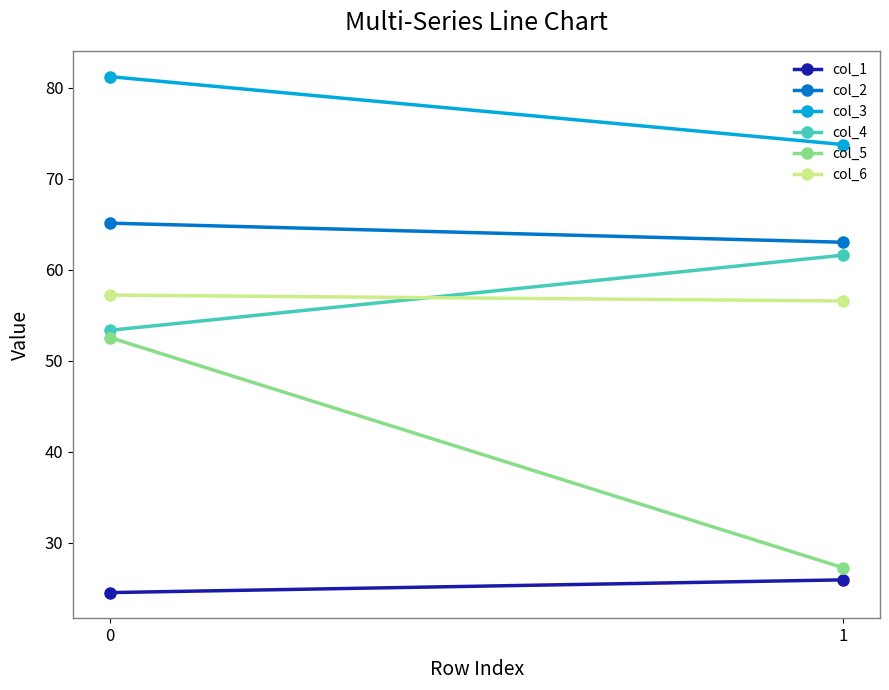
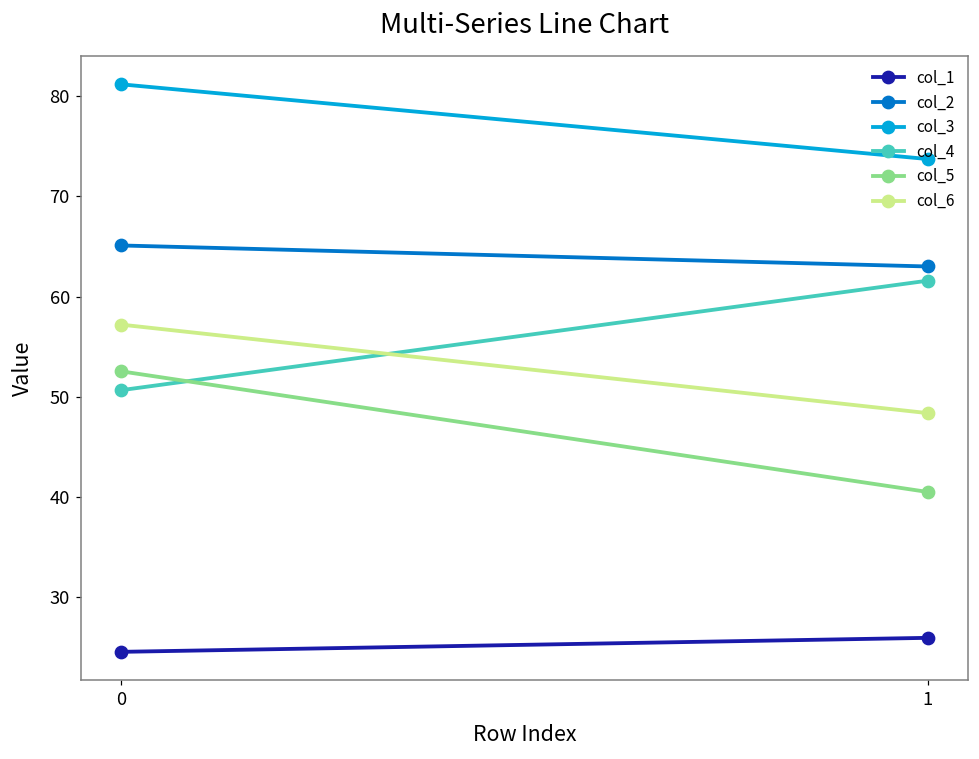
col_4, 0: 53 -> 51
col_5, 1: 27 -> 40
col_6, 1: 57 -> 48
